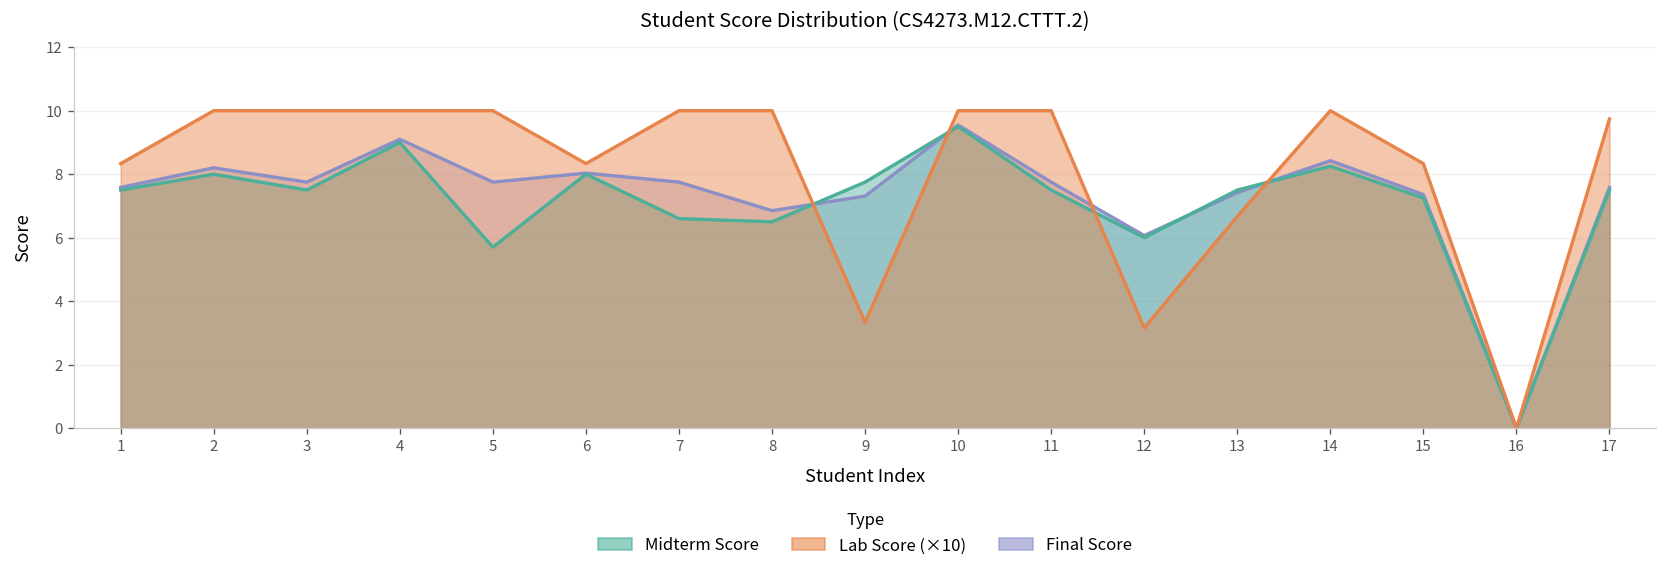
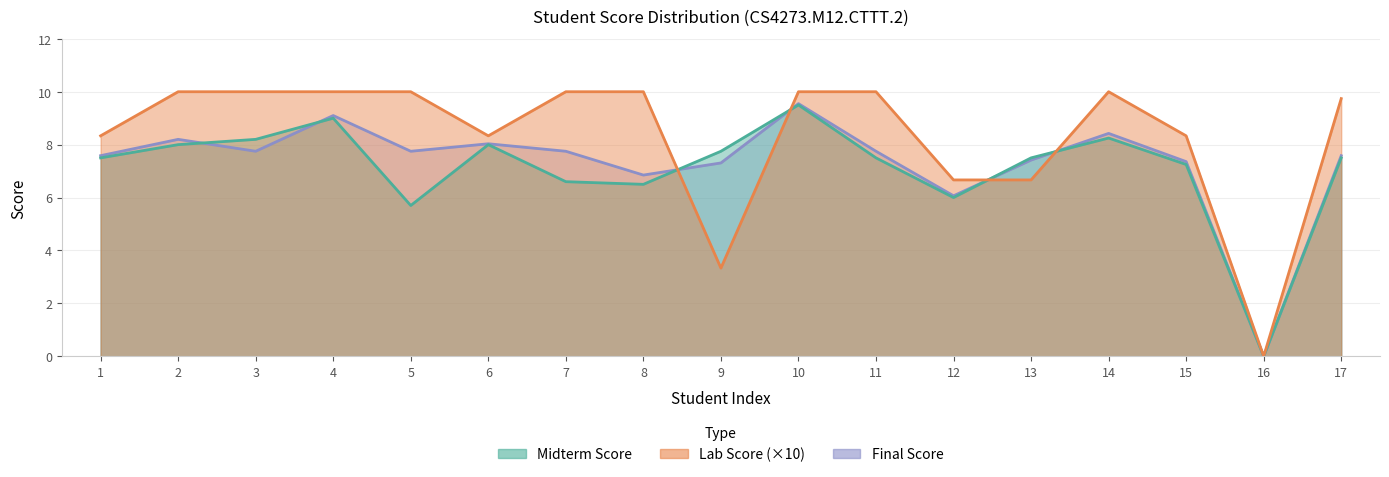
Midterm Score, 3: 7.5 -> 8.2
Lab Score (×10), 12: 3.2 -> 6.7
